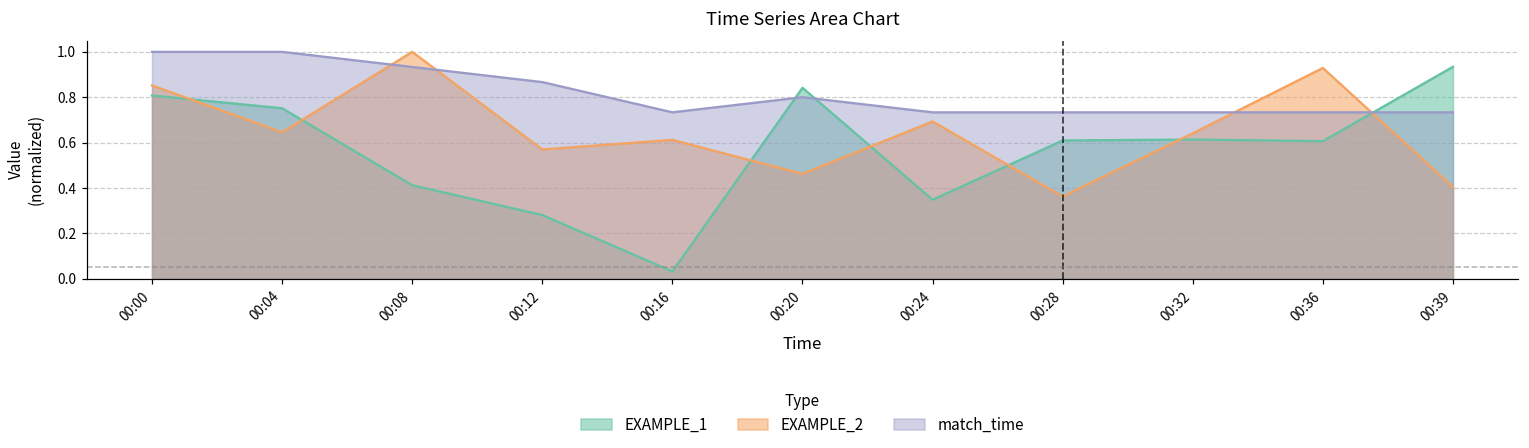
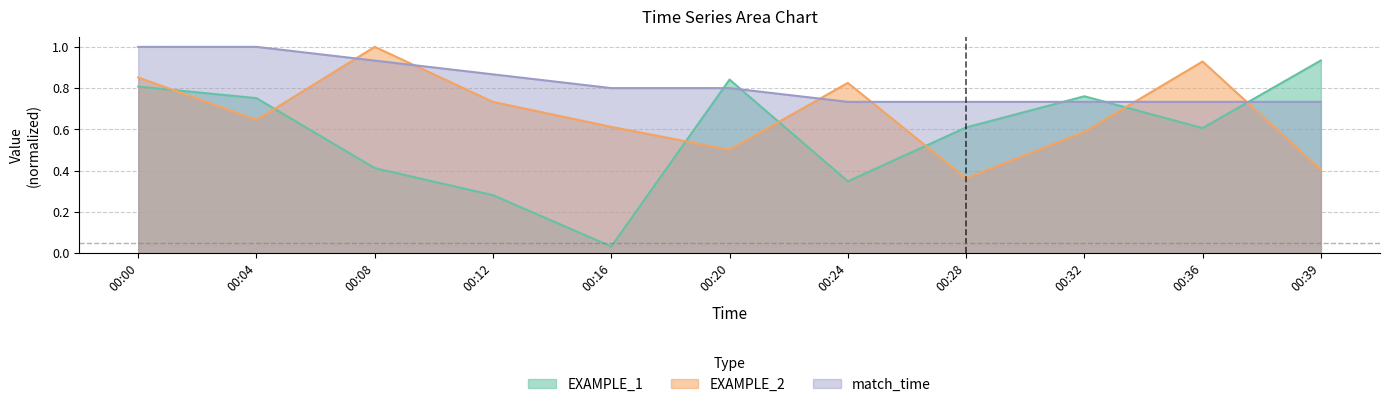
EXAMPLE_2, 00:12: 0.57 -> 0.73
match_time, 00:16: 0.73 -> 0.80
EXAMPLE_2, 00:20: 0.46 -> 0.50
EXAMPLE_2, 00:24: 0.69 -> 0.83
EXAMPLE_1, 00:32: 0.61 -> 0.76
EXAMPLE_2, 00:32: 0.64 -> 0.59
